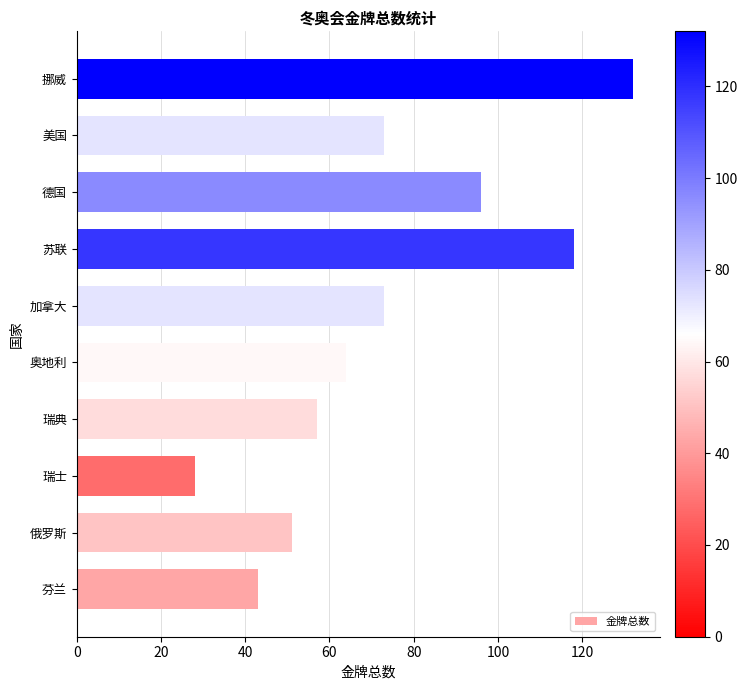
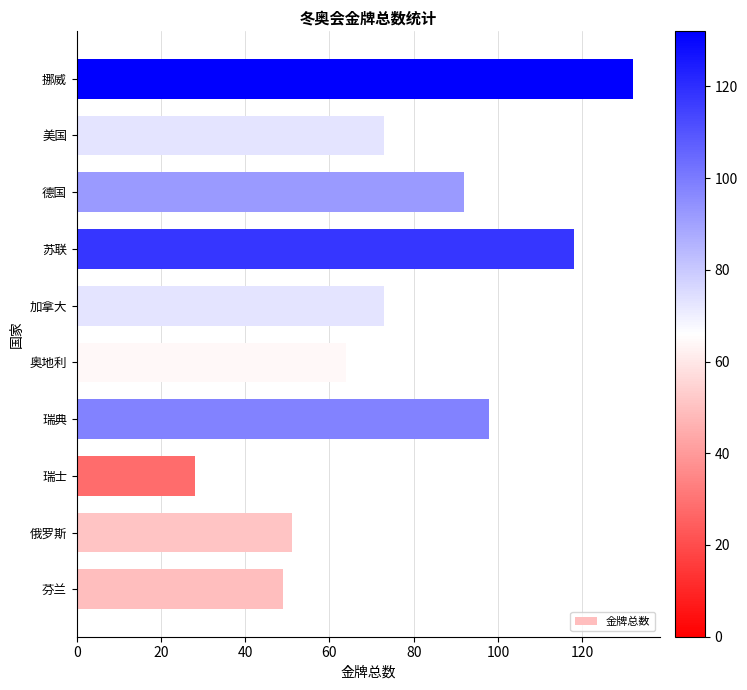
德国: 96 -> 92
瑞典: 57 -> 98
芬兰: 43 -> 49
